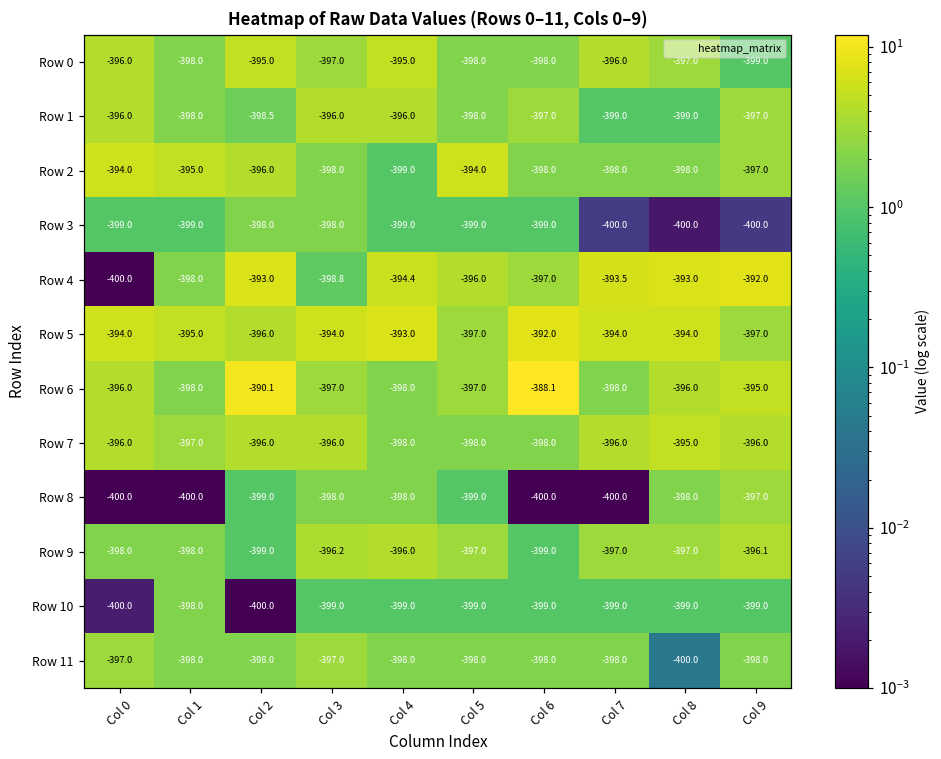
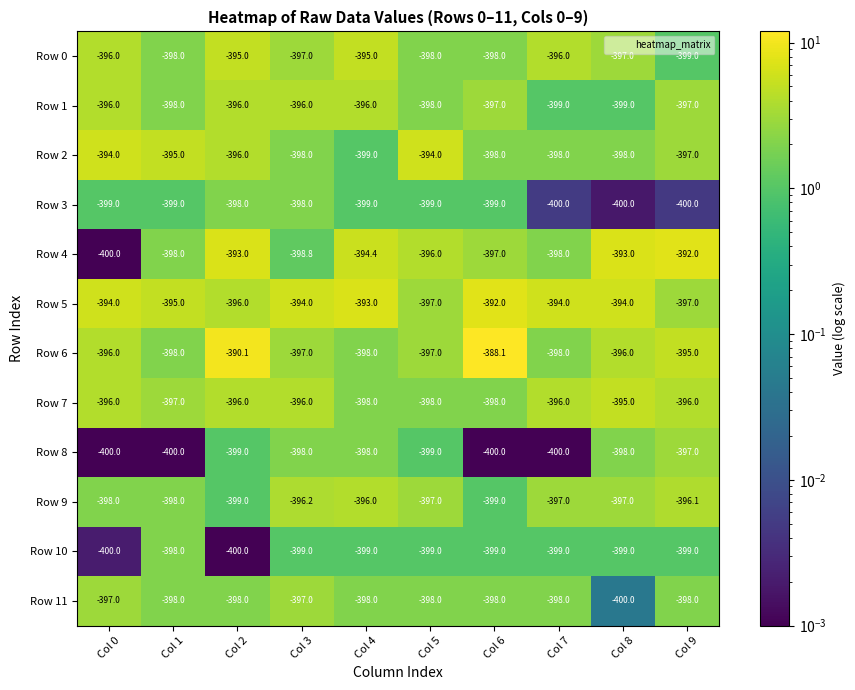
Row 1, Col 2: -398.5 -> -396.0
Row 4, Col 7: -393.5 -> -398.0
